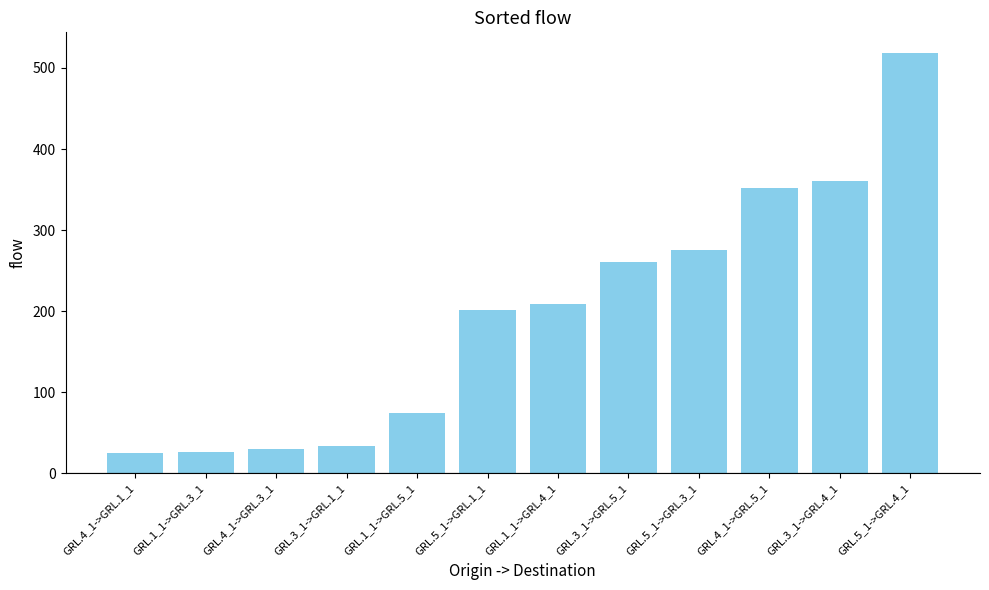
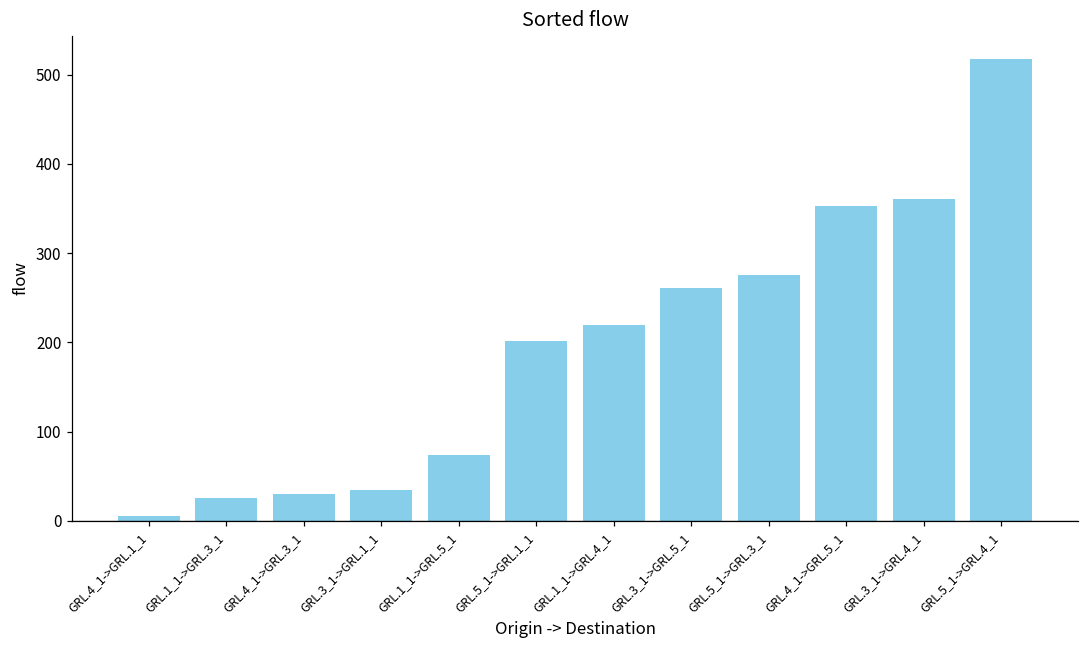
GRL.4_1->GRL.1_1: 30 -> 10
GRL.1_1->GRL.4_1: 210 -> 220
